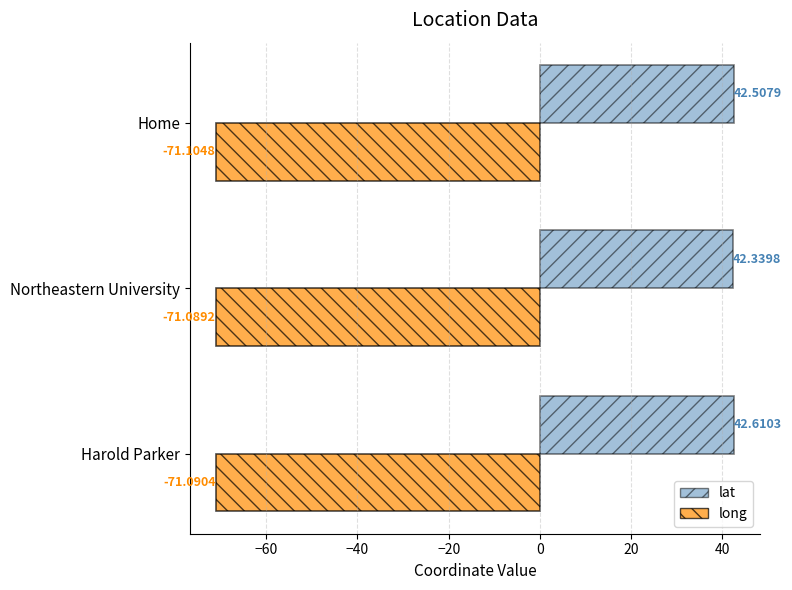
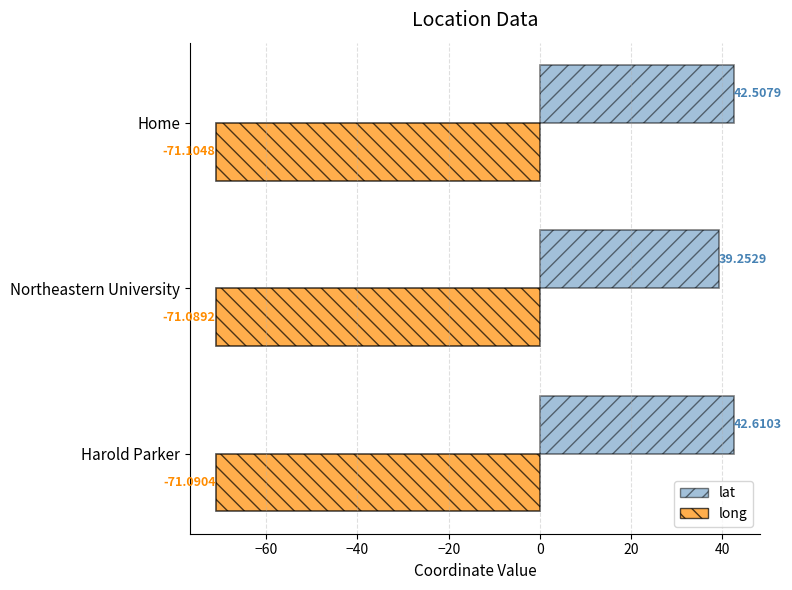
lat, Northeastern University: 42.3398 -> 39.2529
